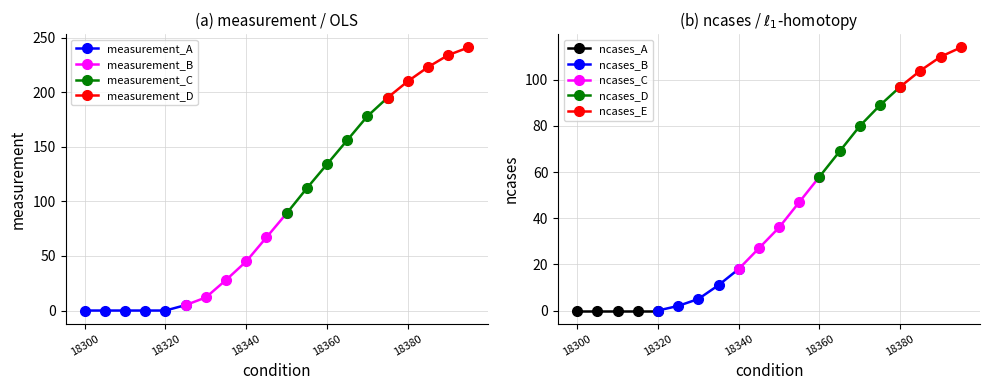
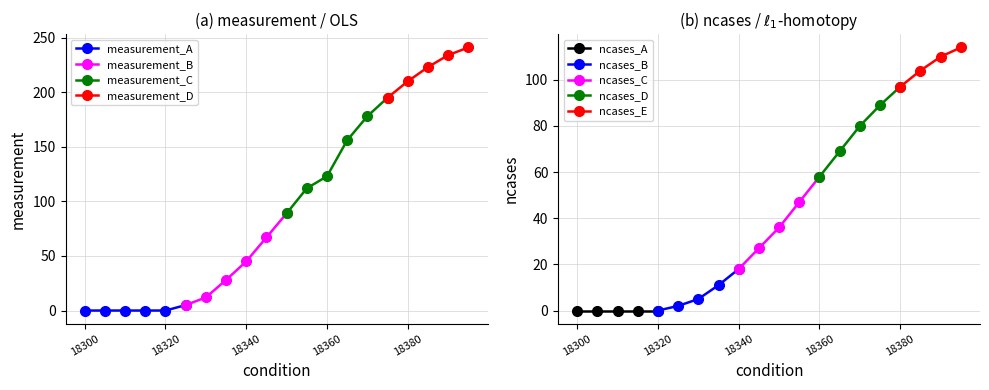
(a) measurement / OLS, measurement_C, 18360: 134 -> 123
